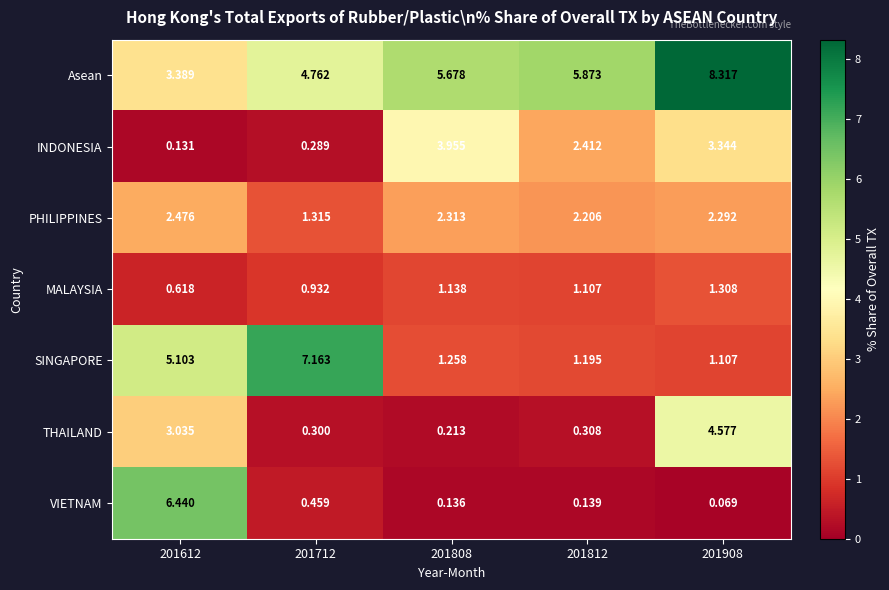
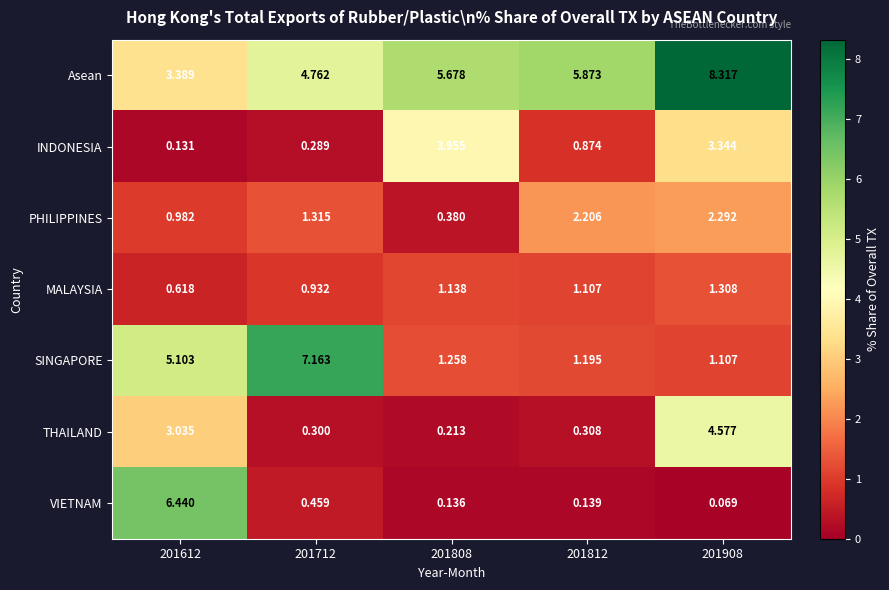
INDONESIA, 201812: 2.412 -> 0.874
PHILIPPINES, 201612: 2.476 -> 0.982
PHILIPPINES, 201808: 2.313 -> 0.380
